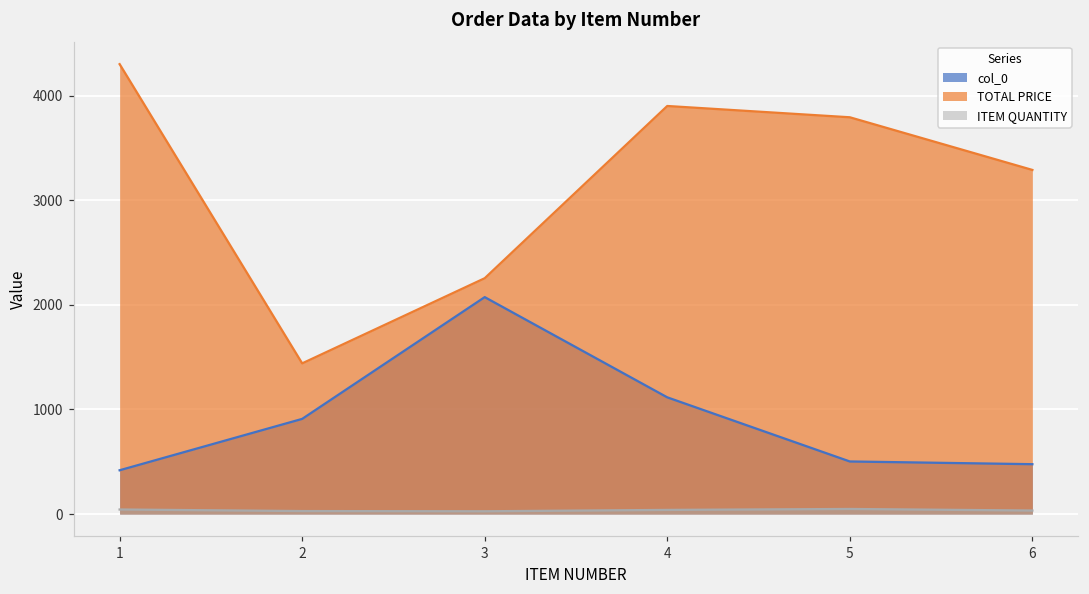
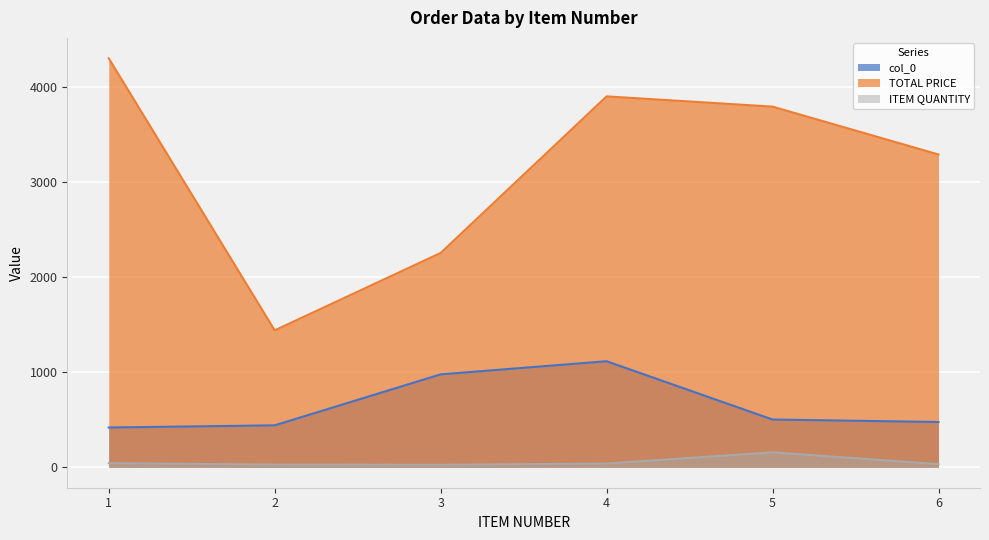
col_0, 2: 900 -> 400
col_0, 3: 2100 -> 1000
ITEM QUANTITY, 5: 0 -> 200
